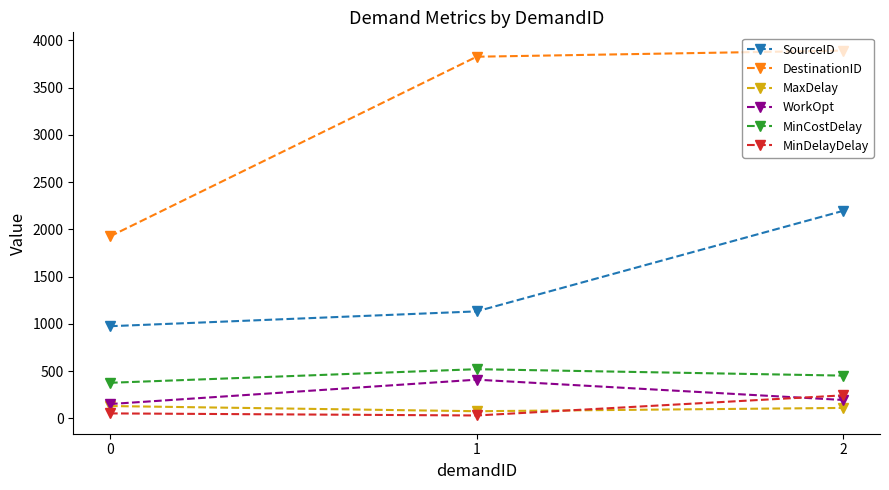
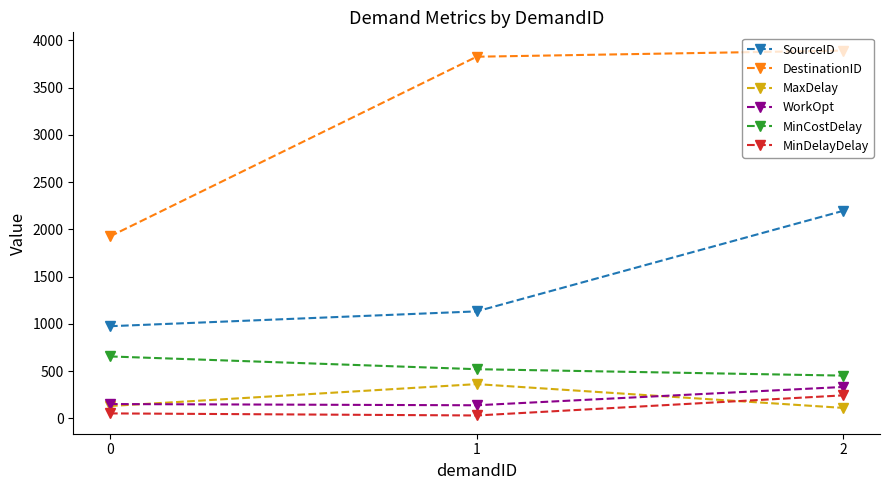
MinCostDelay, 0: 400 -> 700
MaxDelay, 1: 100 -> 400
WorkOpt, 1: 400 -> 100
WorkOpt, 2: 200 -> 300
